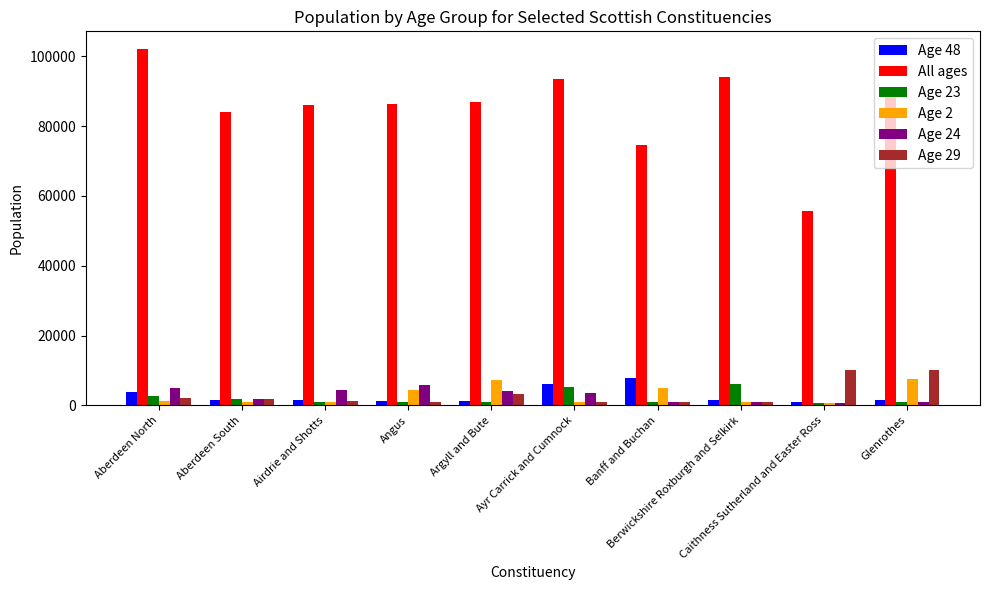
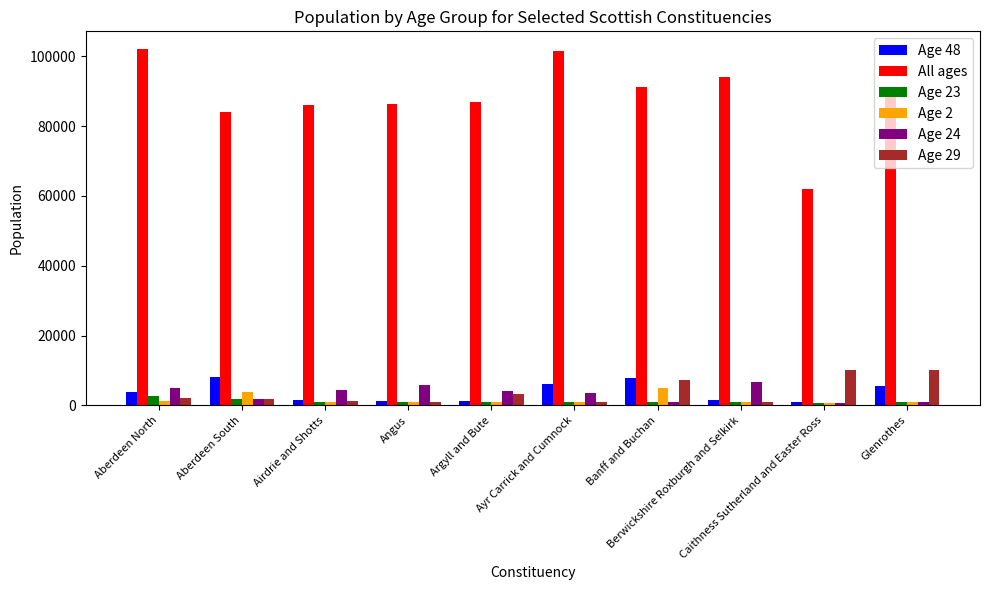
Age 48, Aberdeen South: 1000 -> 8000
Age 2, Aberdeen South: 1000 -> 4000
Age 2, Angus: 4000 -> 1000
Age 2, Argyll and Bute: 7000 -> 1000
All ages, Ayr Carrick and Cumnock: 93000 -> 102000
Age 23, Ayr Carrick and Cumnock: 5000 -> 1000
All ages, Banff and Buchan: 75000 -> 91000
Age 29, Banff and Buchan: 1000 -> 7000
Age 23, Berwickshire Roxburgh and Selkirk: 6000 -> 1000
Age 24, Berwickshire Roxburgh and Selkirk: 1000 -> 7000
All ages, Caithness Sutherland and Easter Ross: 56000 -> 62000
Age 48, Glenrothes: 1000 -> 5000
Age 2, Glenrothes: 7000 -> 1000
